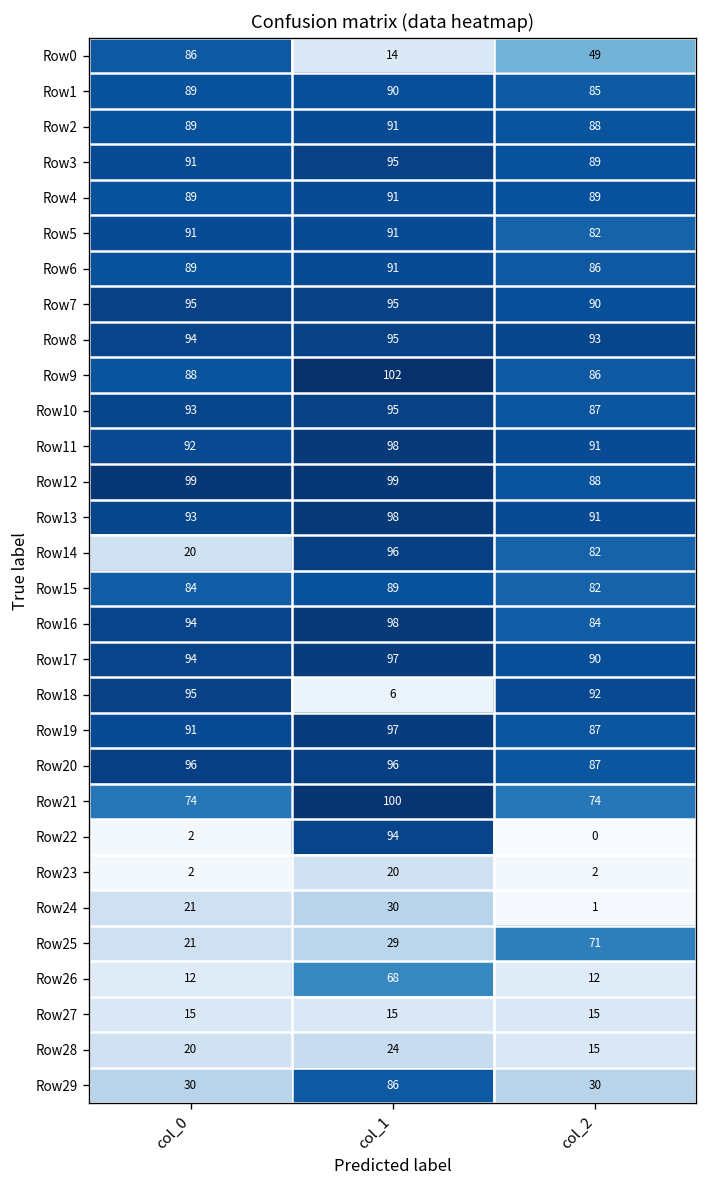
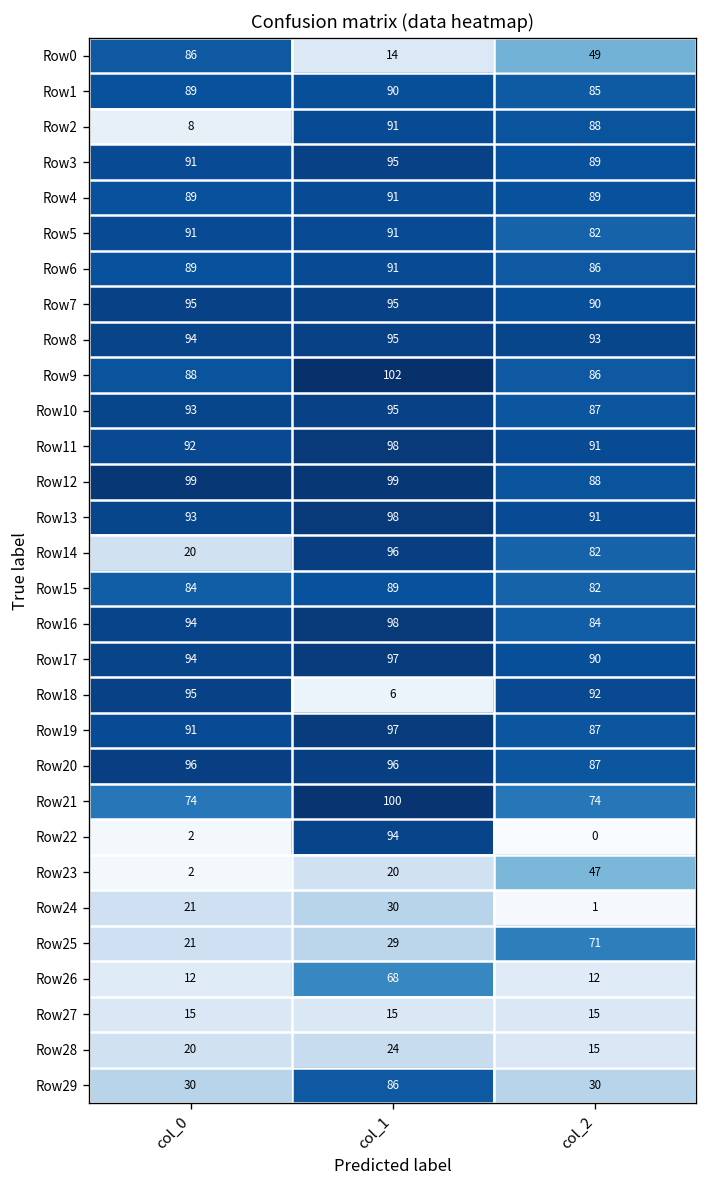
Row2, col_0: 89 -> 8
Row23, col_2: 2 -> 47
